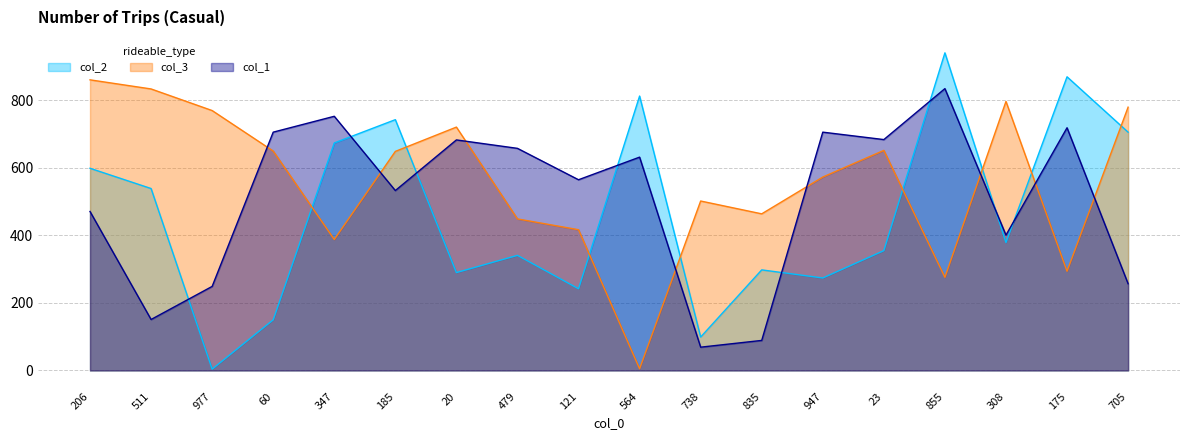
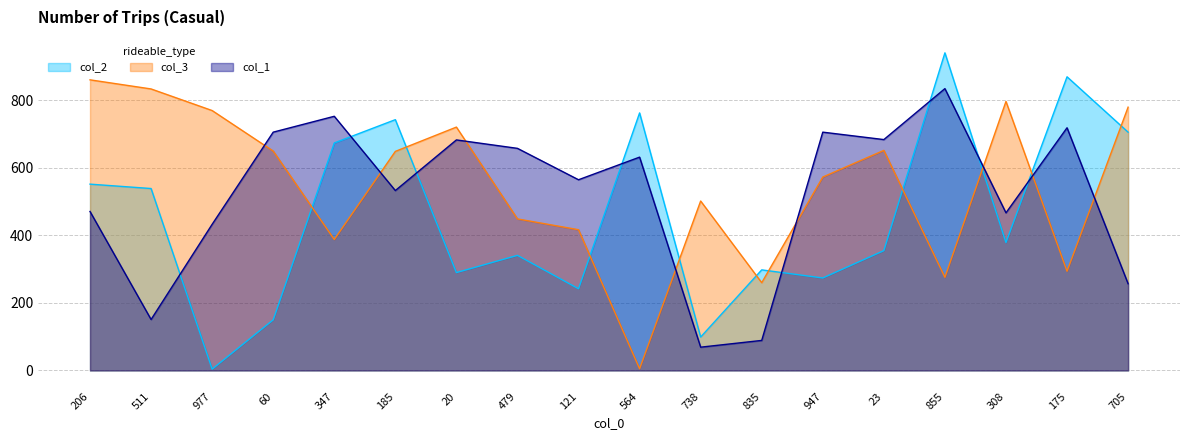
col_2, 206: 600 -> 550
col_1, 977: 250 -> 430
col_2, 564: 810 -> 760
col_3, 835: 460 -> 260
col_1, 308: 400 -> 470
